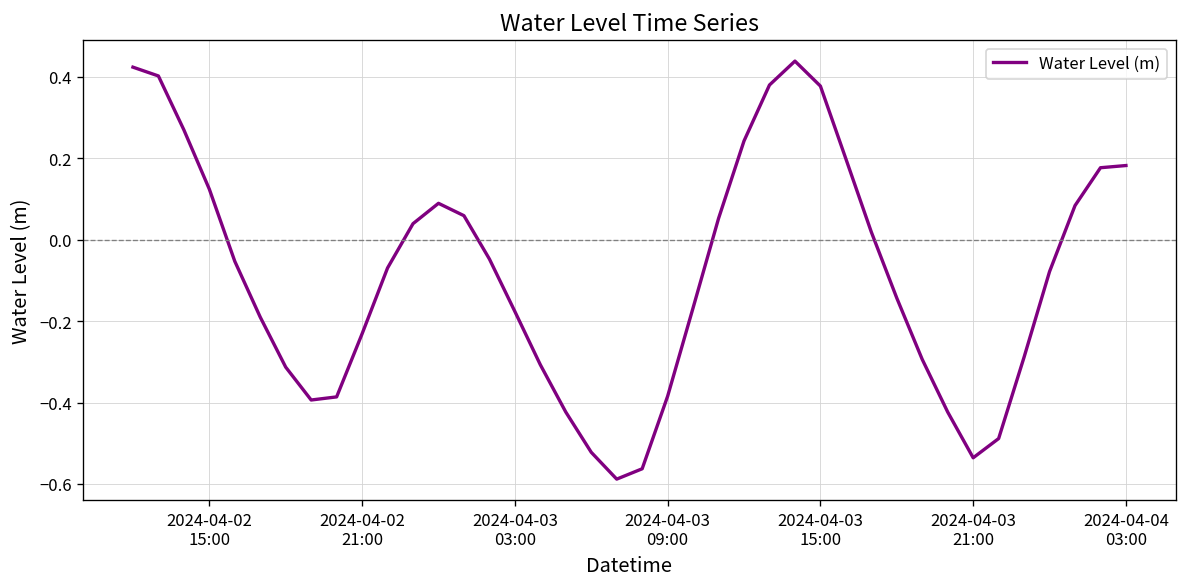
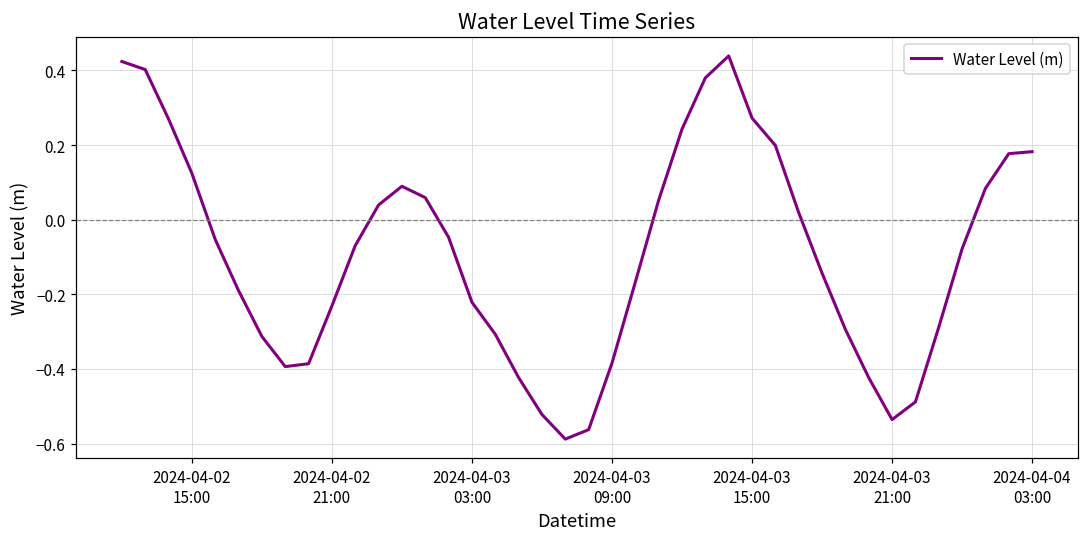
2024-04-03 03:00: -0.18 -> -0.22
2024-04-03 15:00: 0.38 -> 0.27
